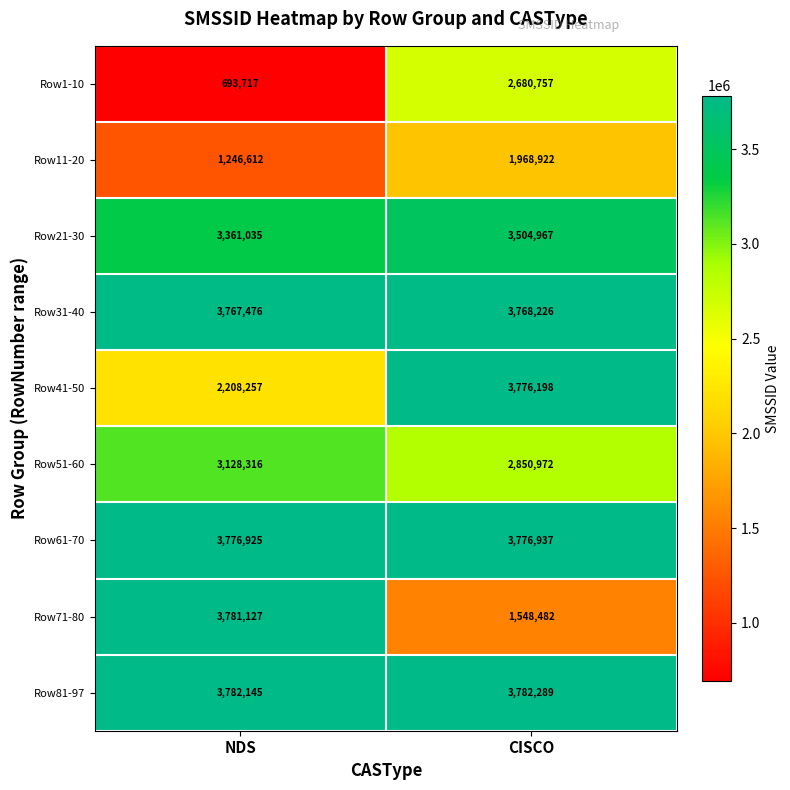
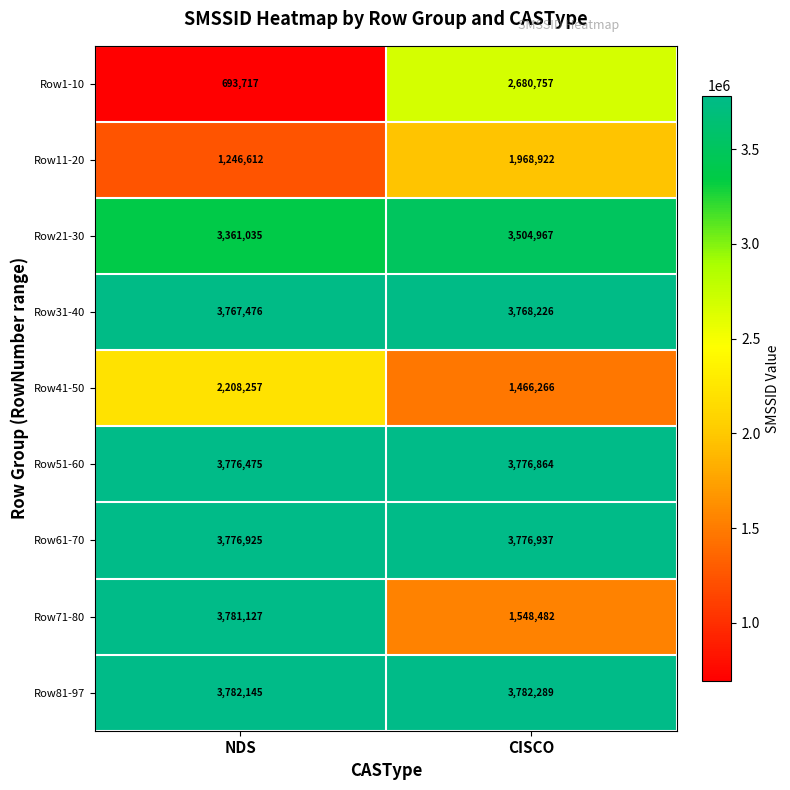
Row41-50, CISCO: 3,776,198 -> 1,466,266
Row51-60, NDS: 3,128,316 -> 3,776,475
Row51-60, CISCO: 2,850,972 -> 3,776,864
